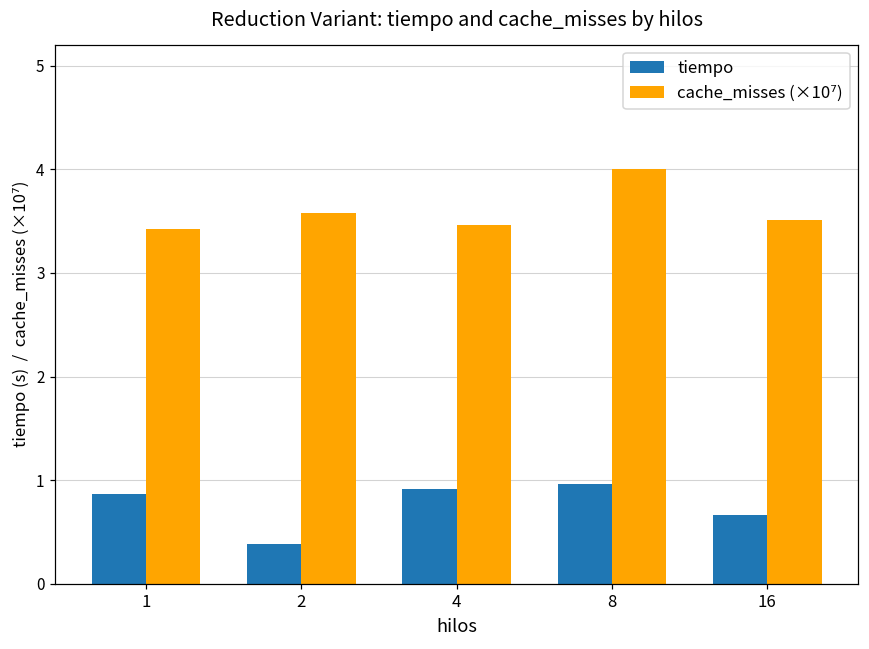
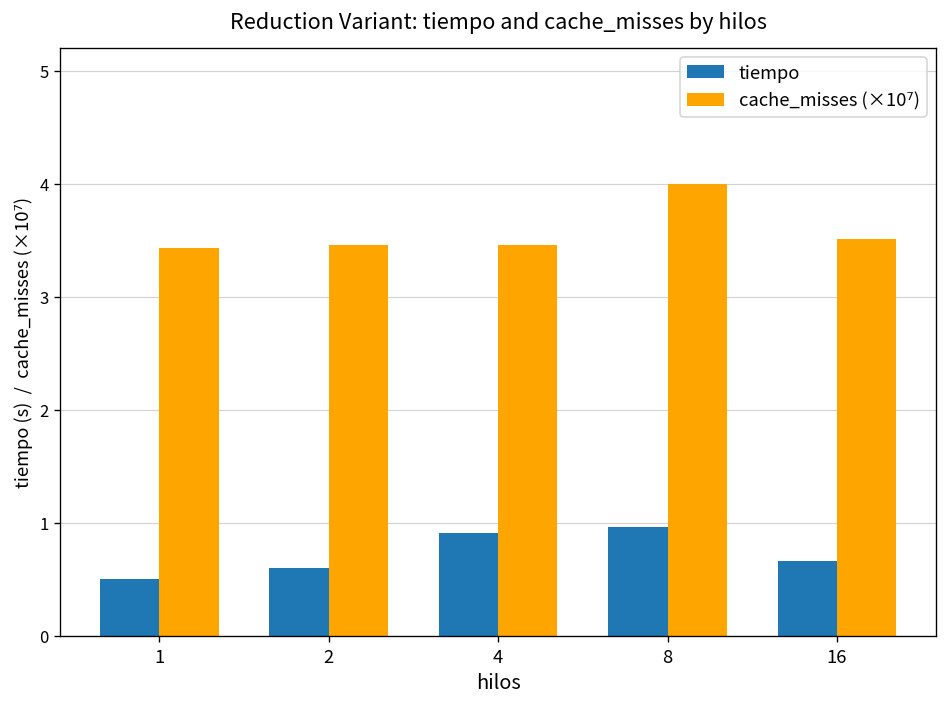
tiempo, 1: 0.9 -> 0.5
tiempo, 2: 0.4 -> 0.6
cache_misses (×10⁷), 2: 3.6 -> 3.5
